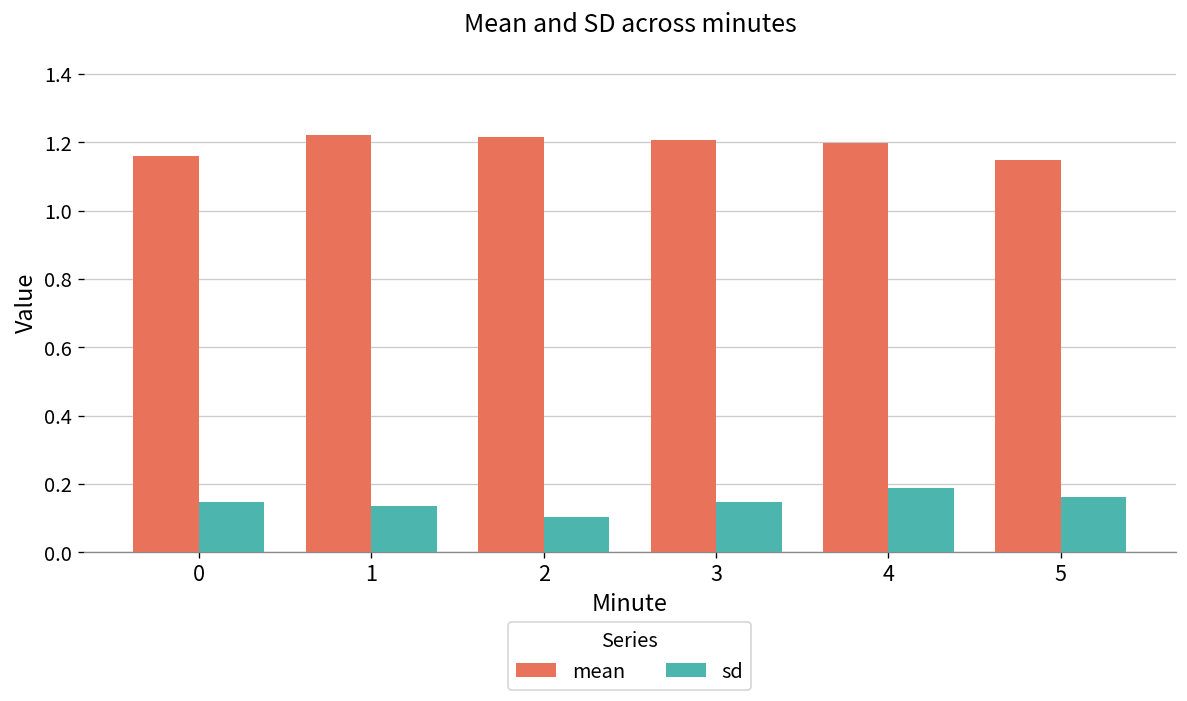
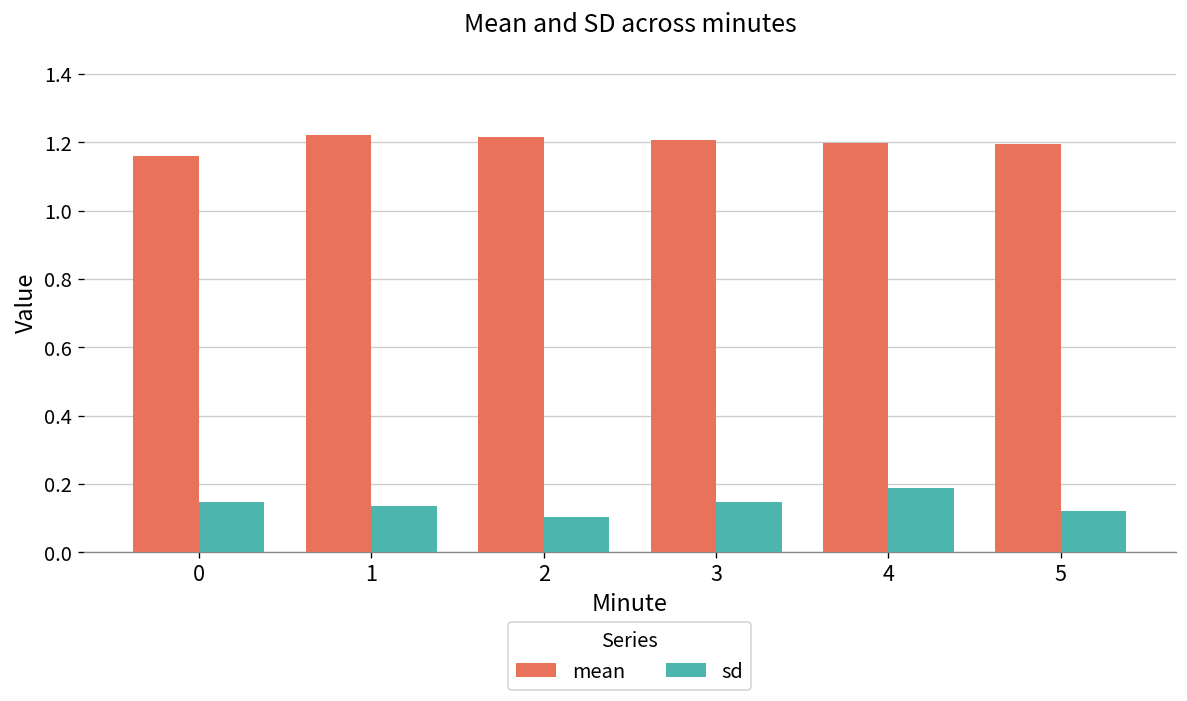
mean, 5: 1.15 -> 1.19
sd, 5: 0.16 -> 0.12
